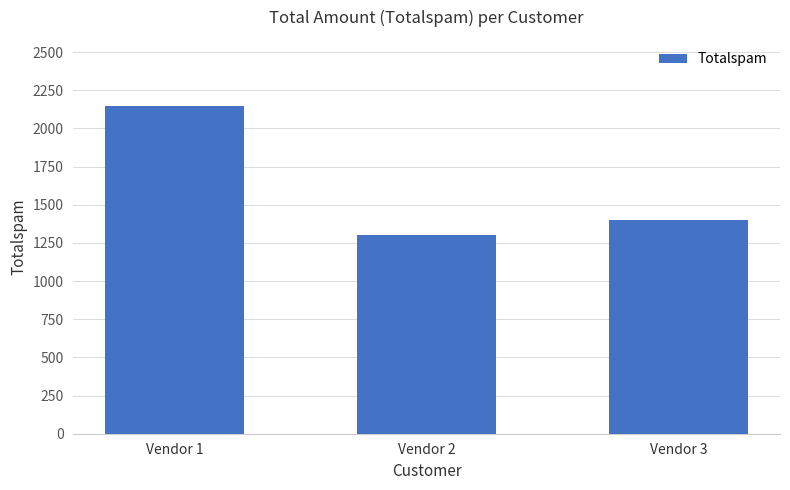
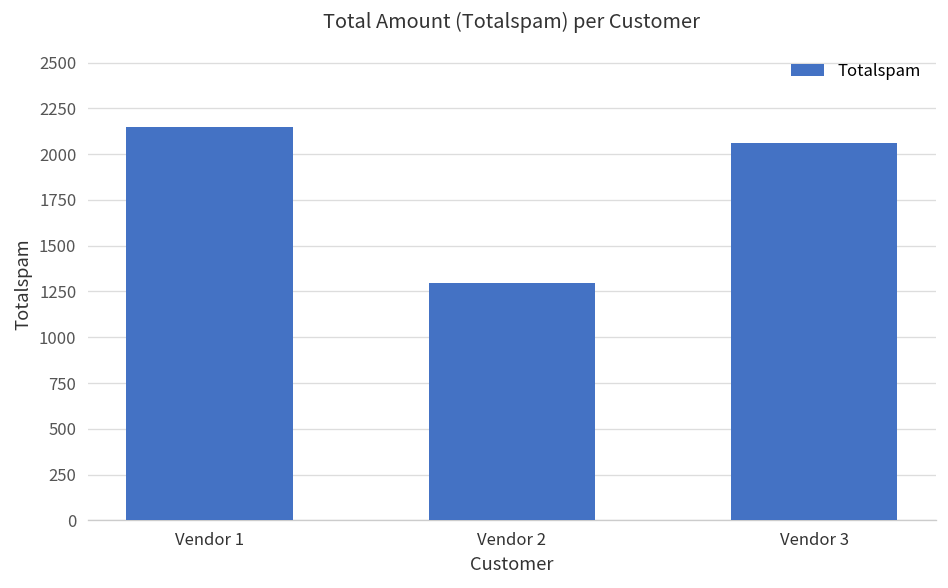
Vendor 3: 1400 -> 2060
